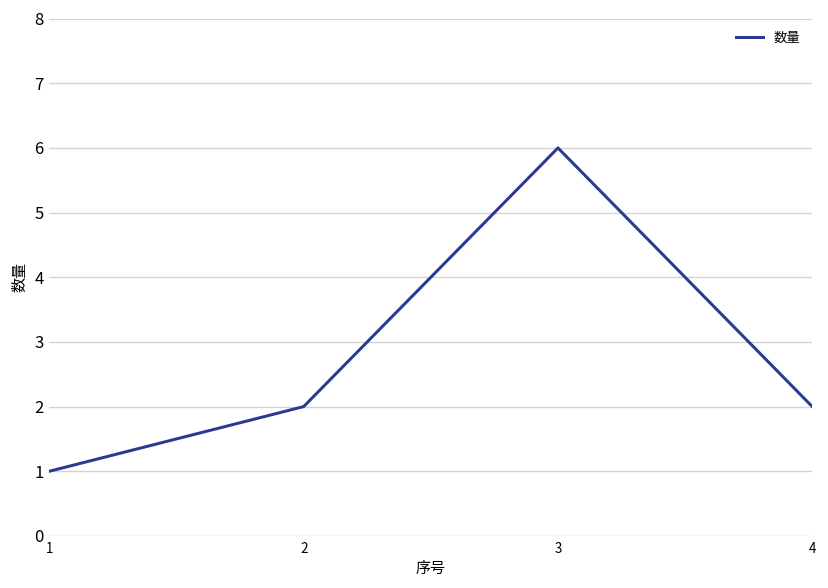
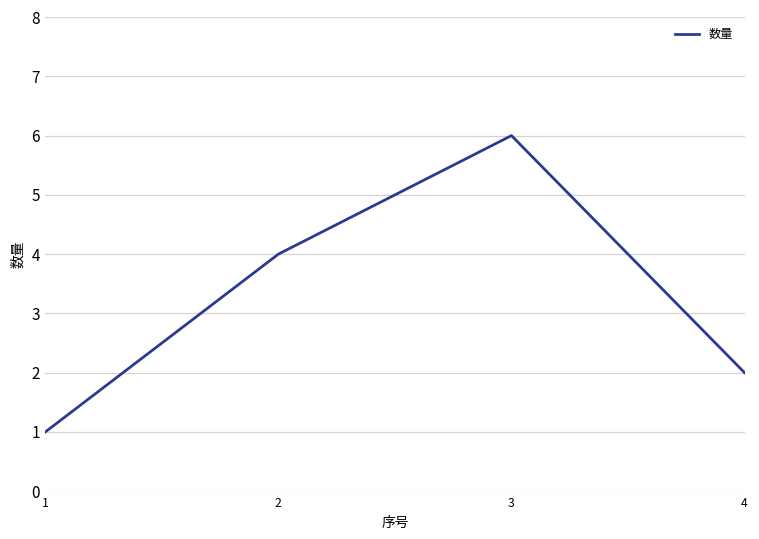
2: 2 -> 4
